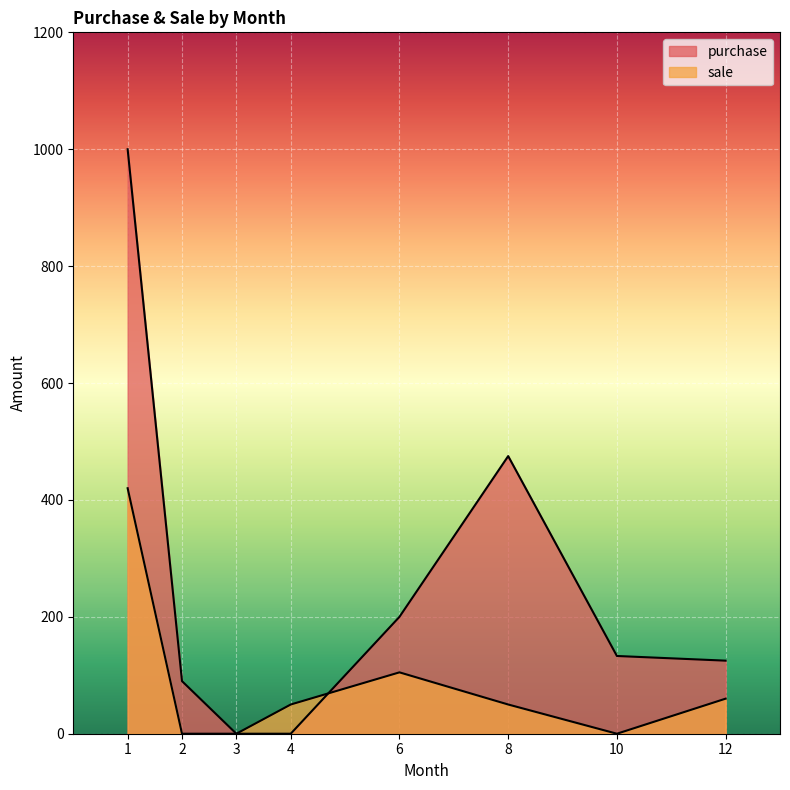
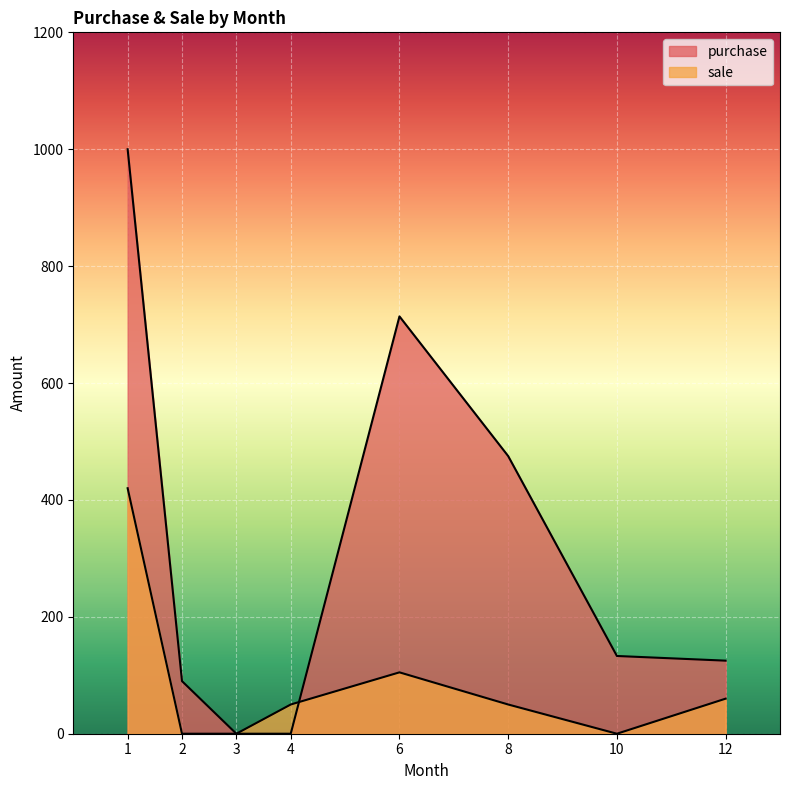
purchase, 6: 200 -> 710
